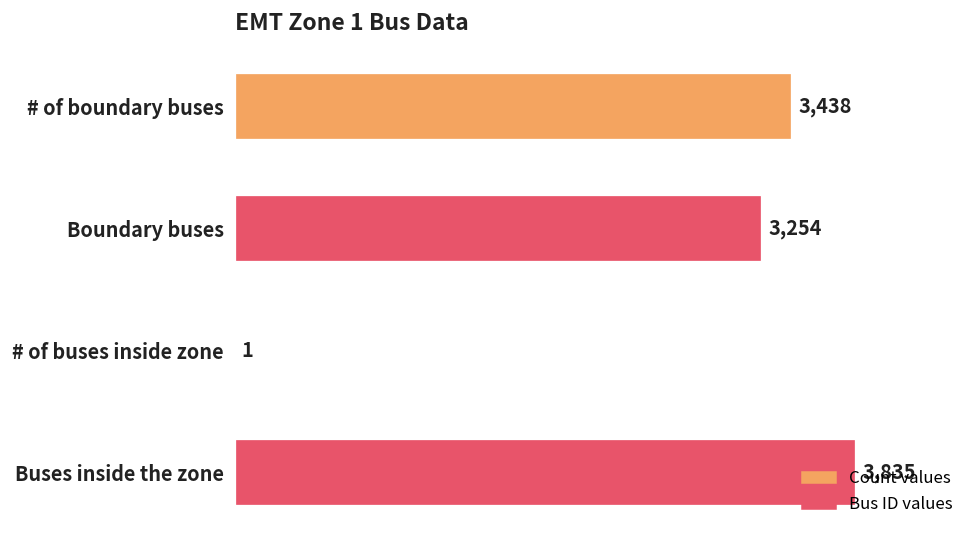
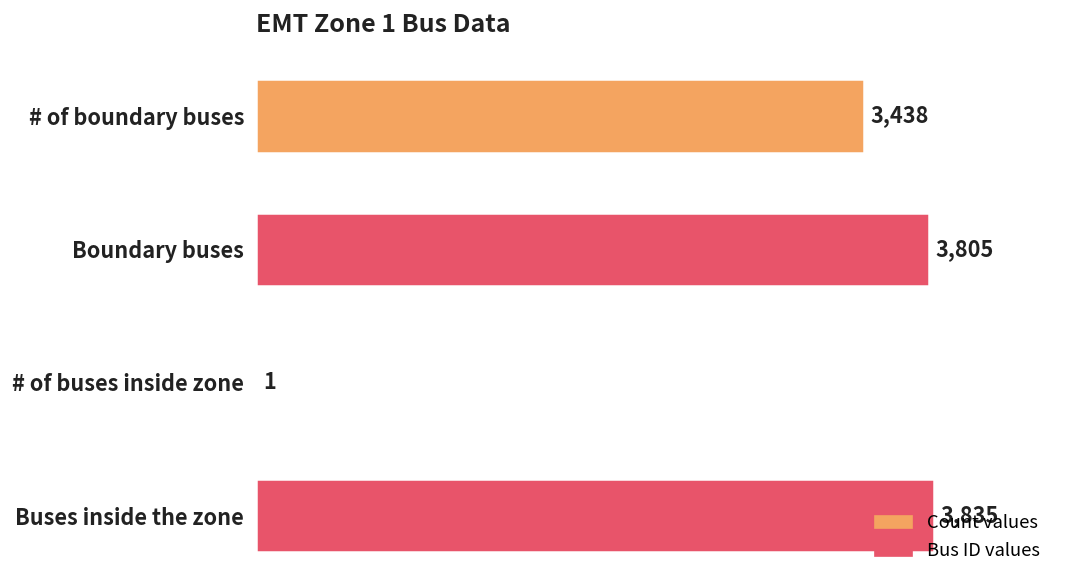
Boundary buses: 3,254 -> 3,805
